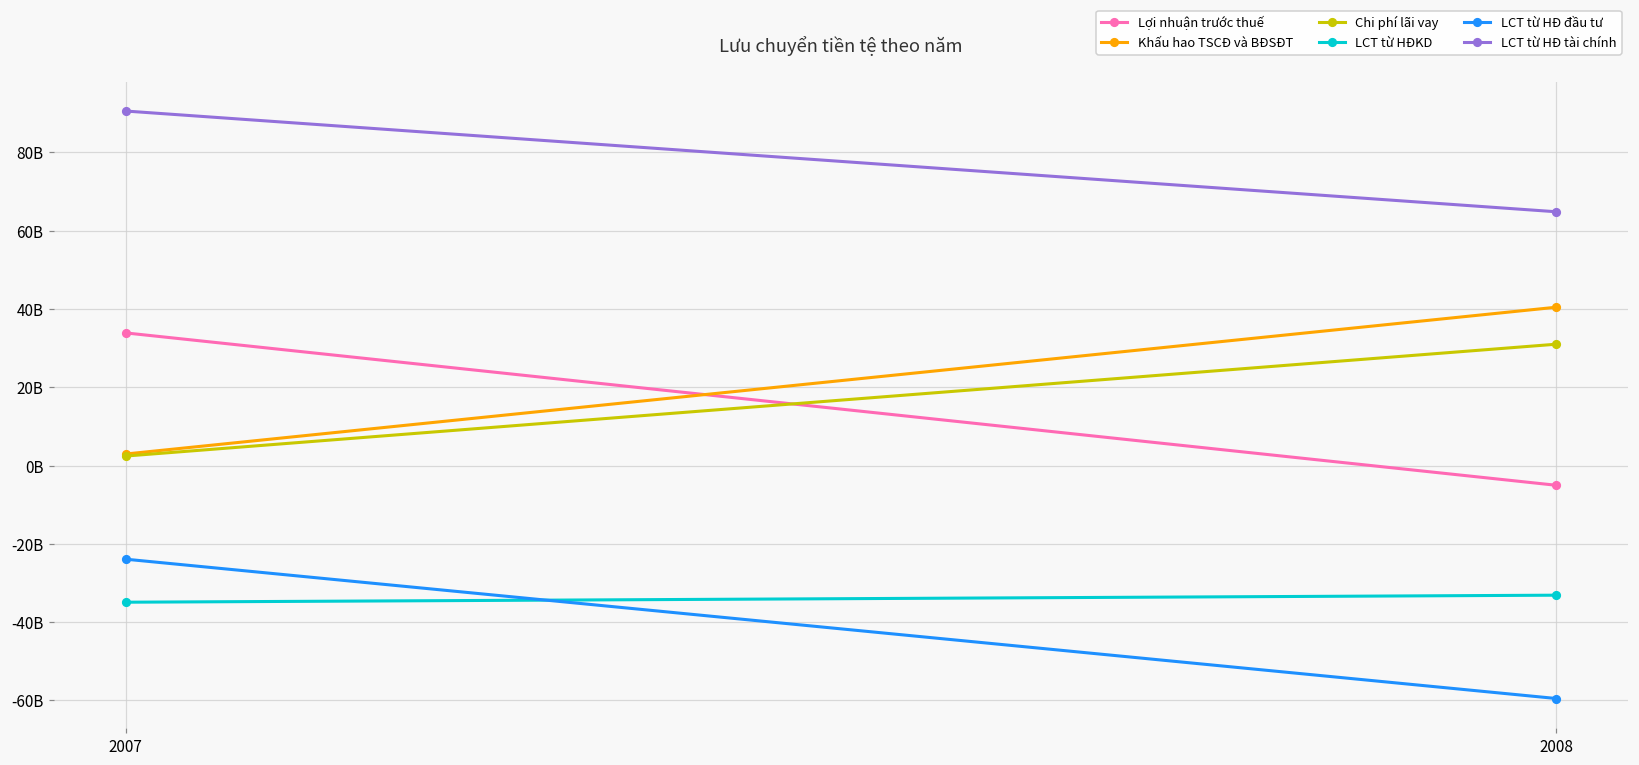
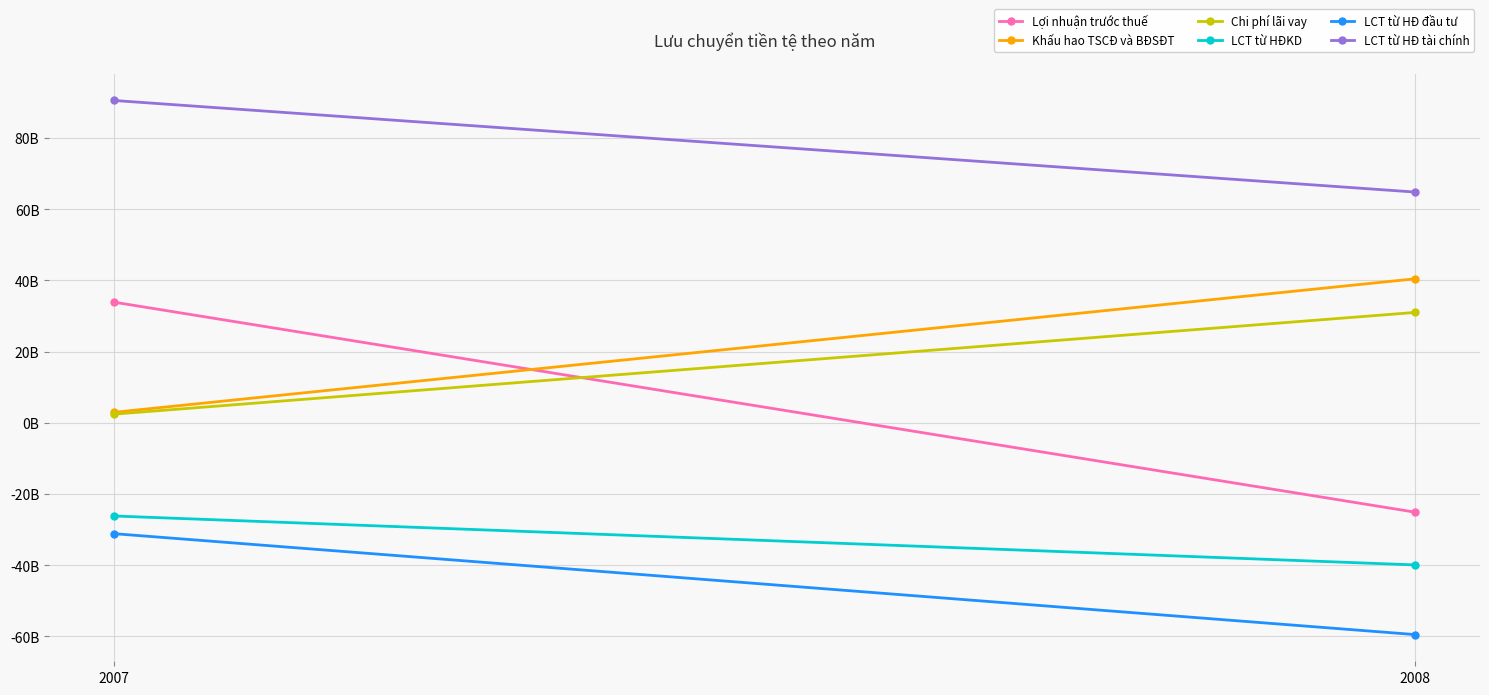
LCT từ HĐKD, 2007: -35000000000 -> -26000000000
LCT từ HĐ đầu tư, 2007: -24000000000 -> -31000000000
Lợi nhuận trước thuế, 2008: -5000000000 -> -25000000000
LCT từ HĐKD, 2008: -33000000000 -> -40000000000
